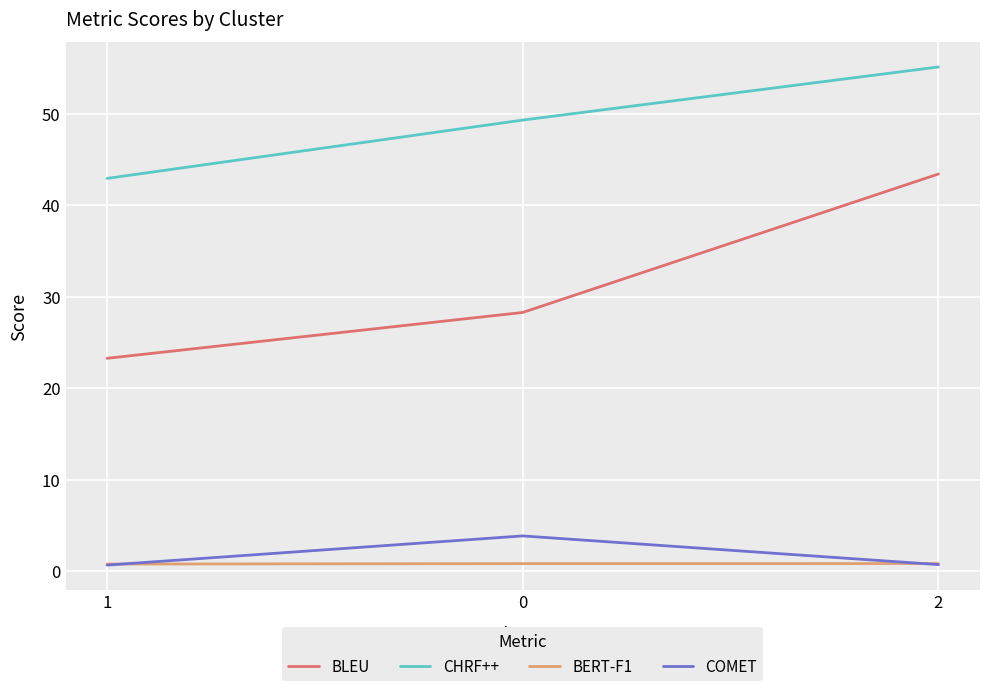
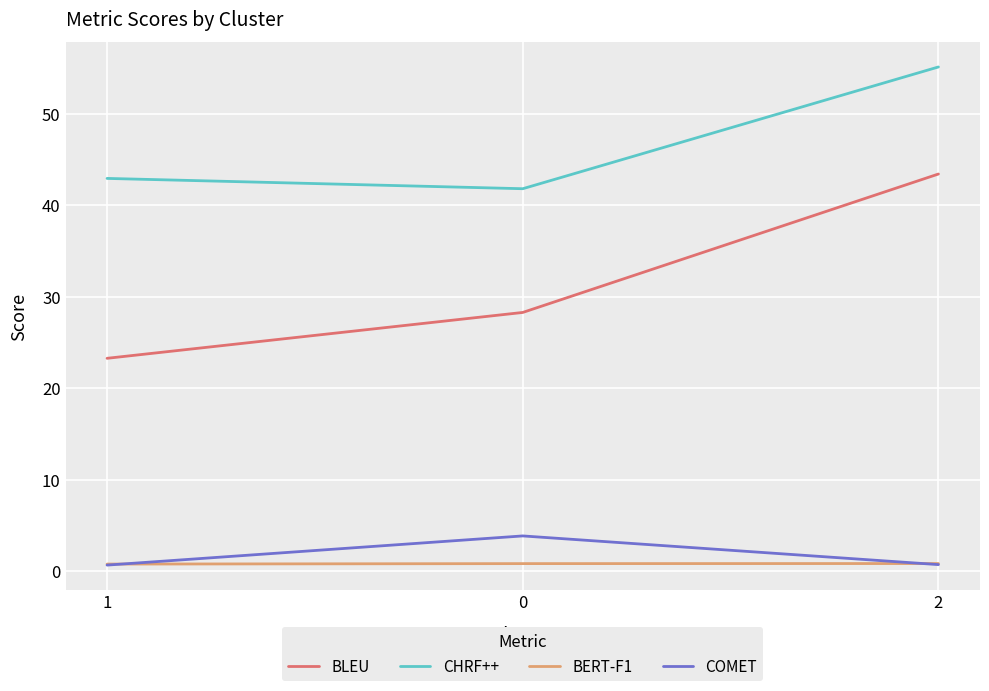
CHRF++, 0: 49 -> 42
